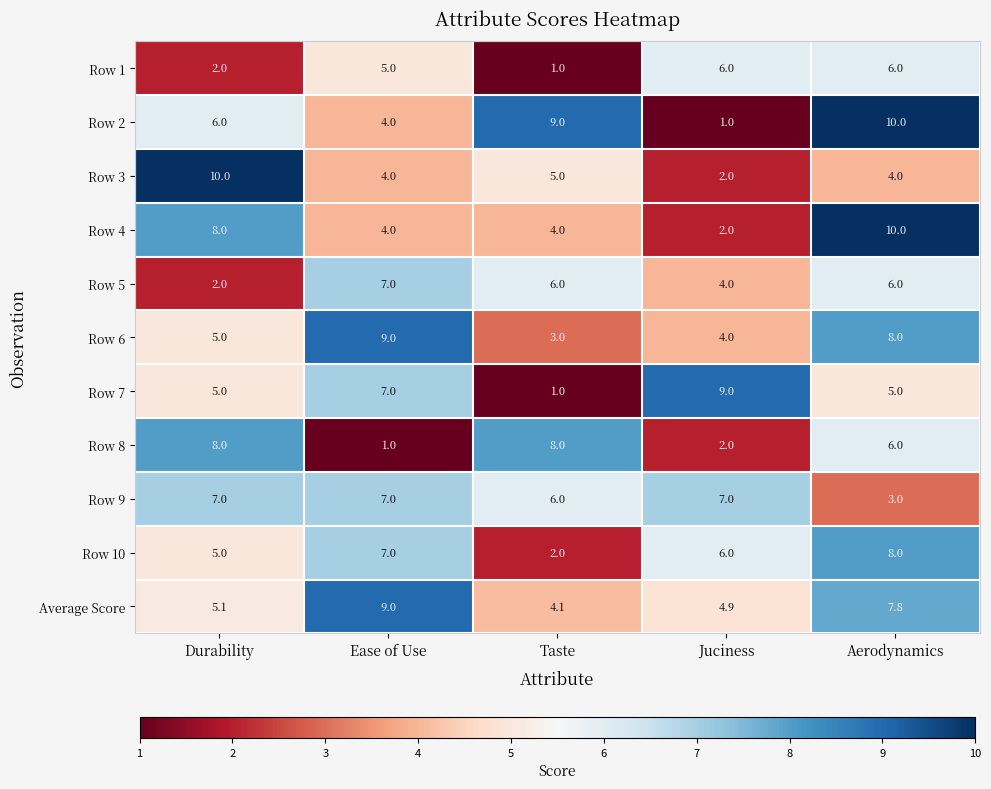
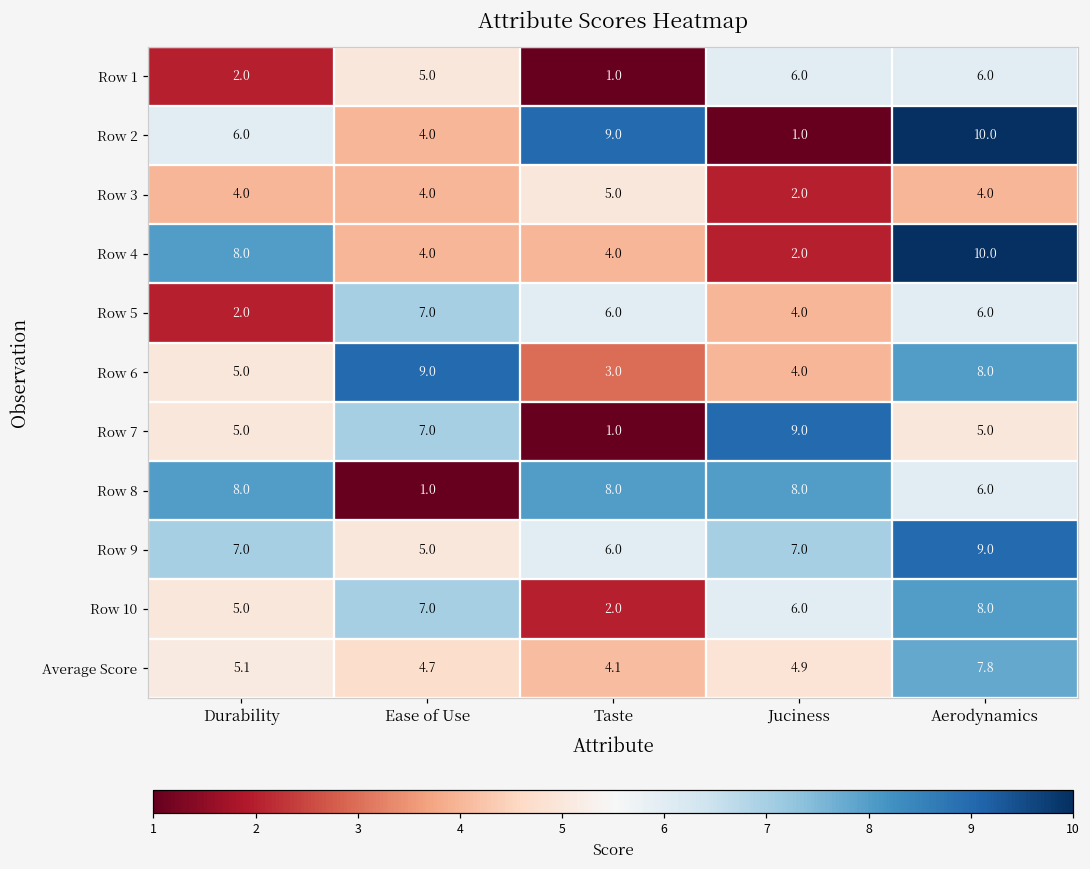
Row 3, Durability: 10.0 -> 4.0
Row 8, Juciness: 2.0 -> 8.0
Row 9, Ease of Use: 7.0 -> 5.0
Row 9, Aerodynamics: 3.0 -> 9.0
Average Score, Ease of Use: 9.0 -> 4.7
